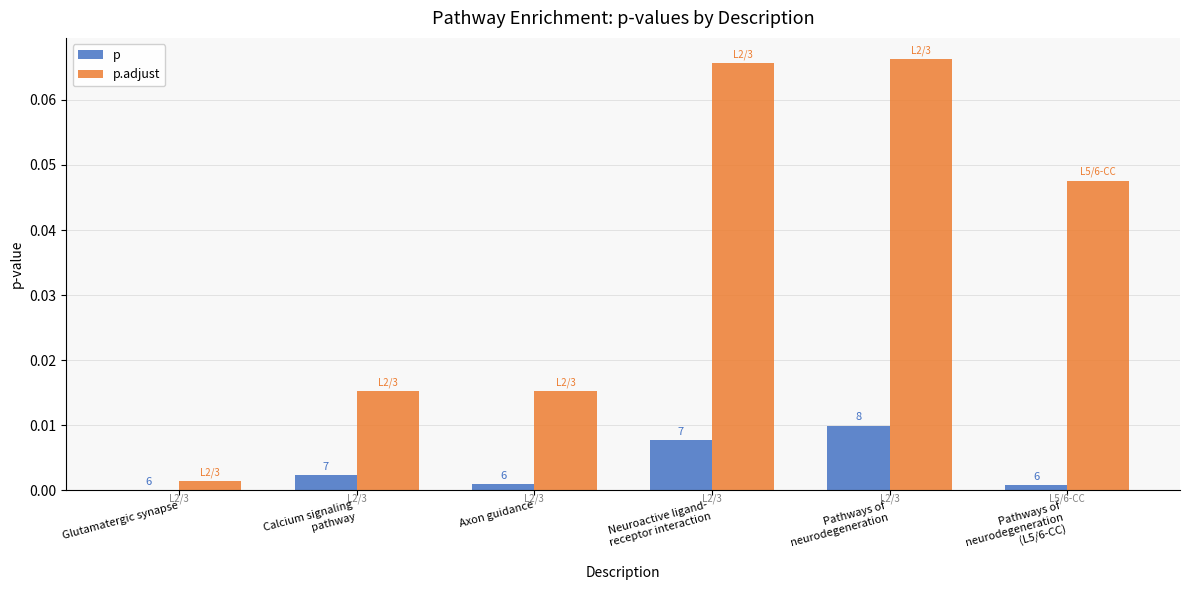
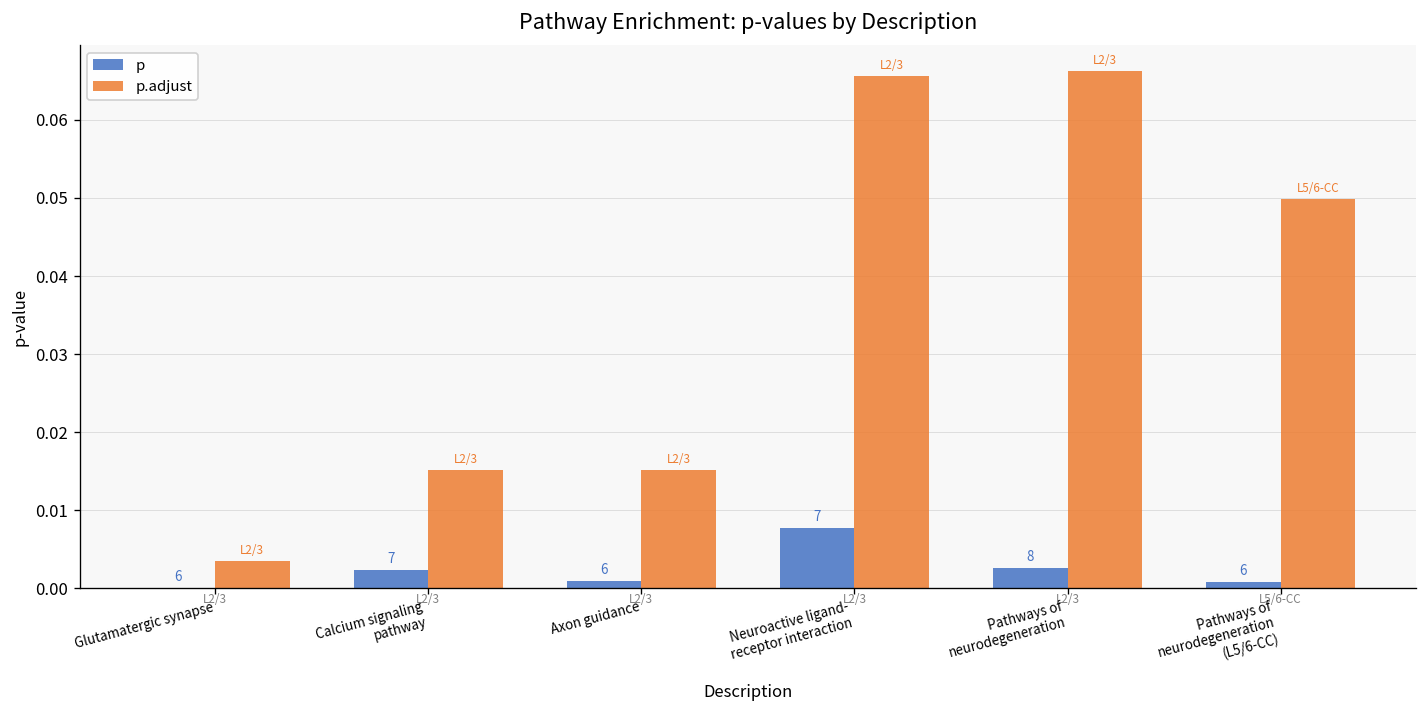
p.adjust, Glutamatergic synapse: 0.001 -> 0.003
p, Pathways of neurodegeneration: 0.010 -> 0.003
p.adjust, Pathways of neurodegeneration (L5/6-CC): 0.048 -> 0.050
